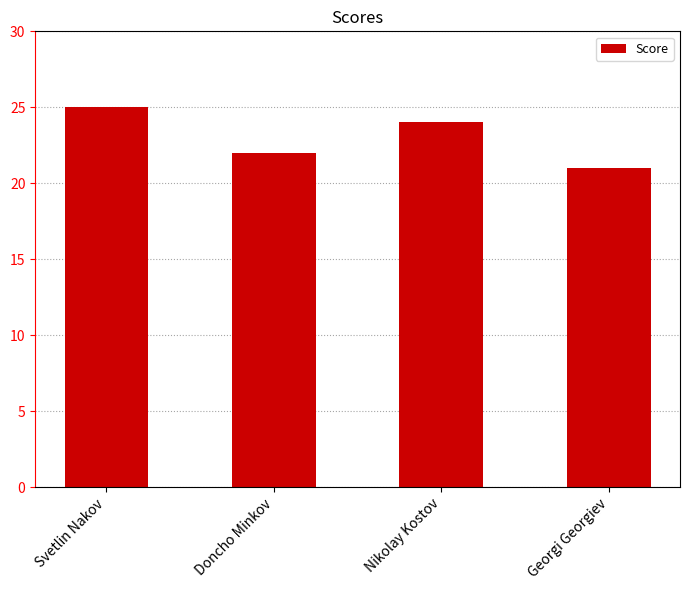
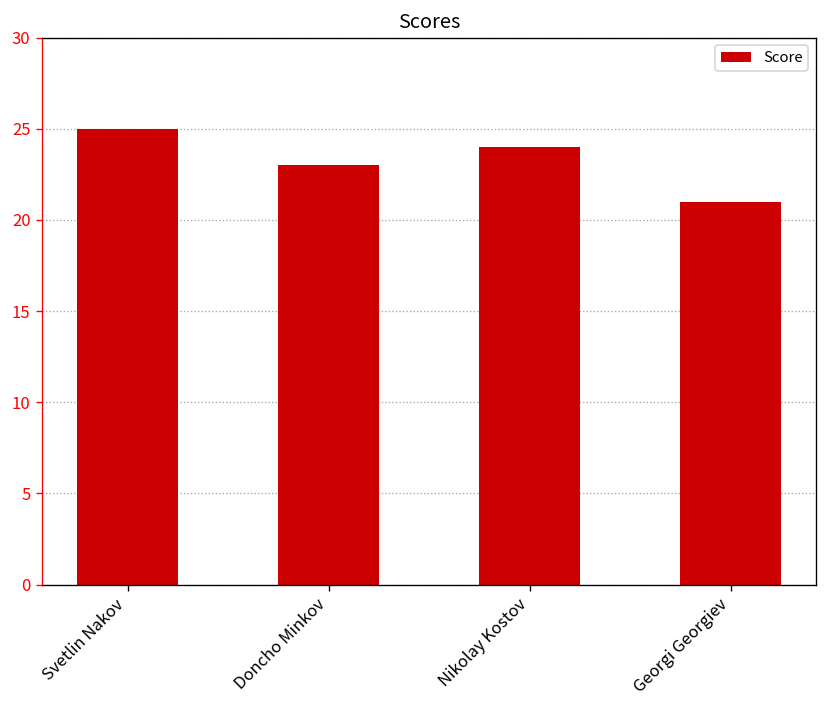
Doncho Minkov: 22 -> 23
